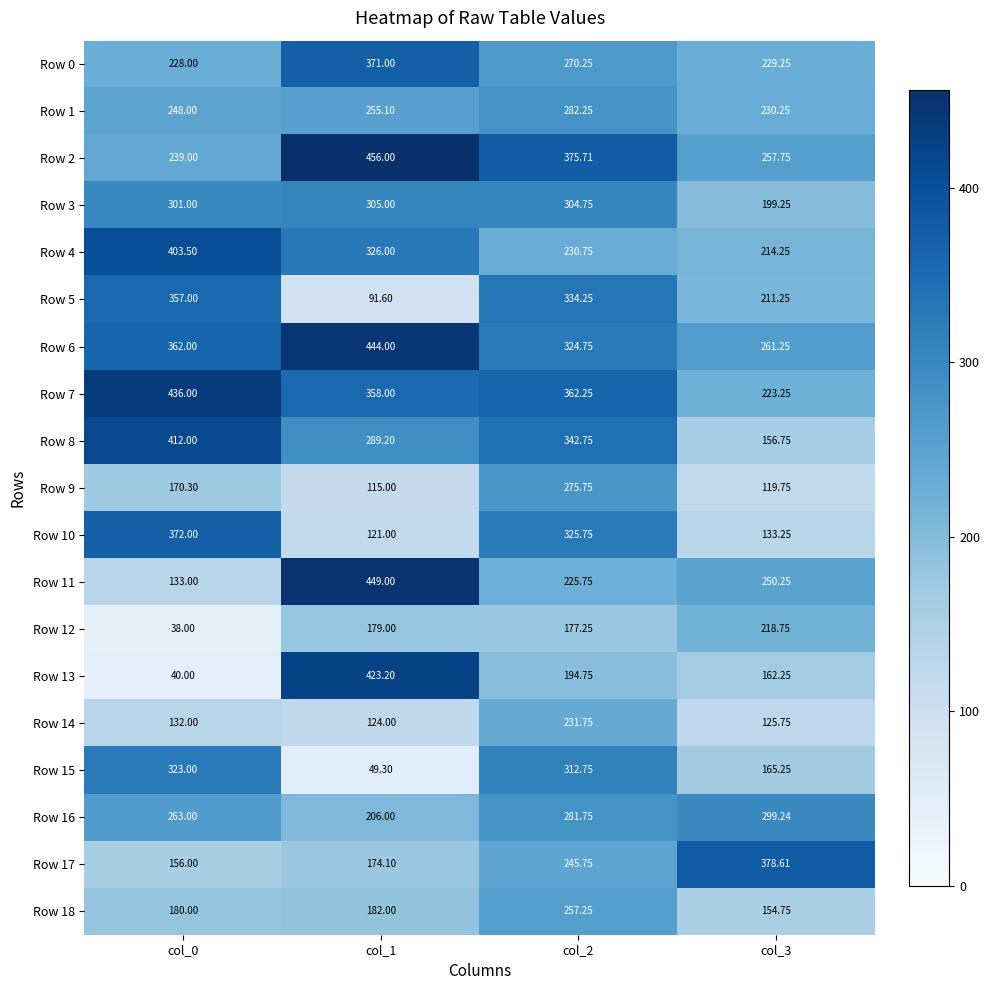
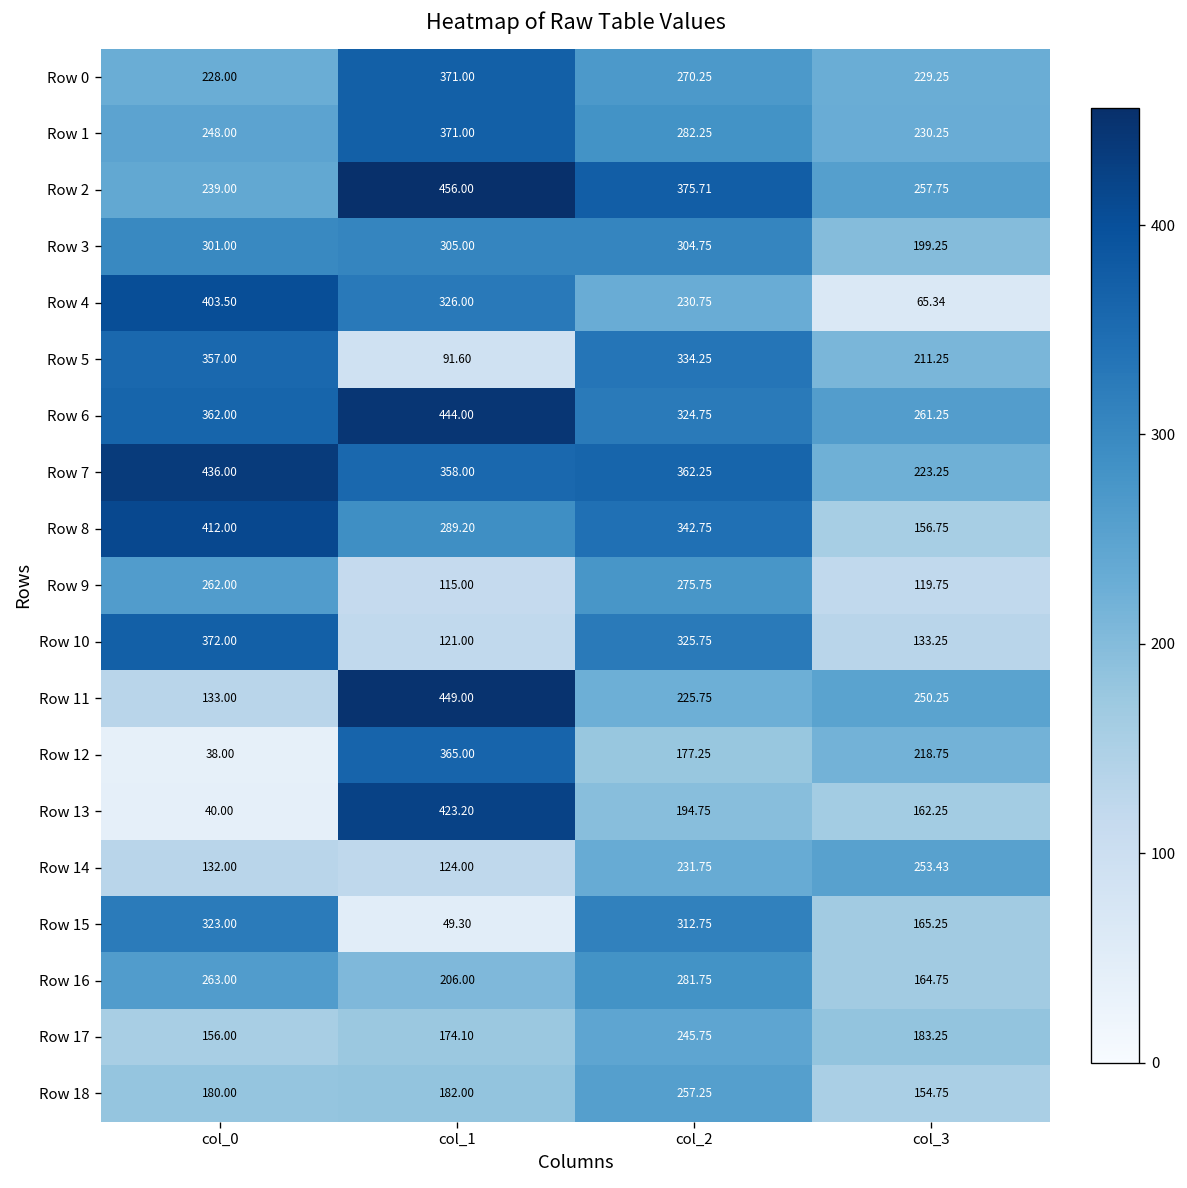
Row 1, col_1: 255.10 -> 371.00
Row 4, col_3: 214.25 -> 65.34
Row 9, col_0: 170.30 -> 262.00
Row 12, col_1: 179.00 -> 365.00
Row 14, col_3: 125.75 -> 253.43
Row 16, col_3: 299.24 -> 164.75
Row 17, col_3: 378.61 -> 183.25
